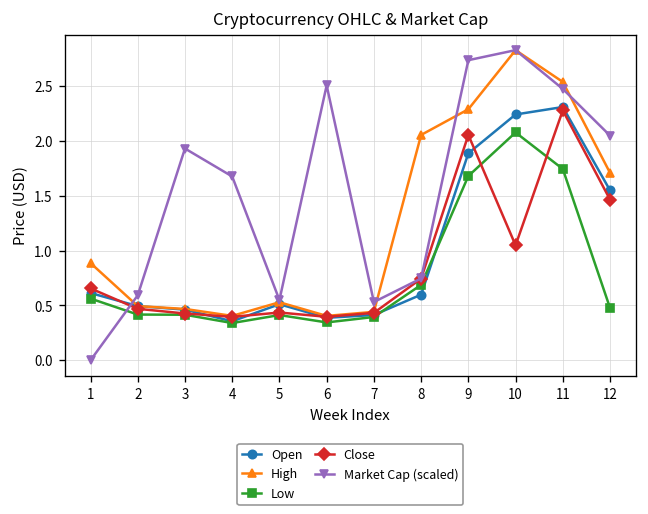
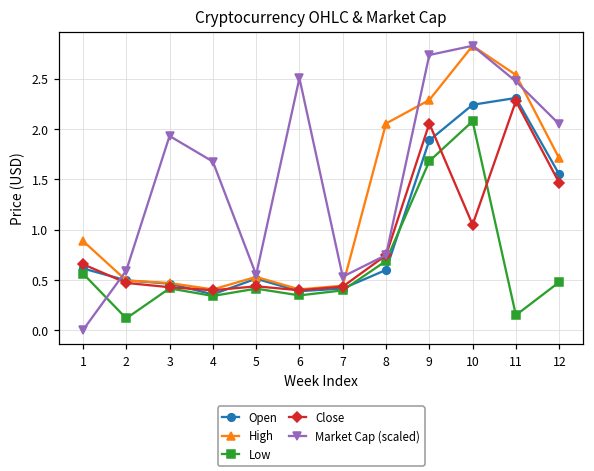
Low, 2: 0.4 -> 0.1
Low, 11: 1.7 -> 0.1
